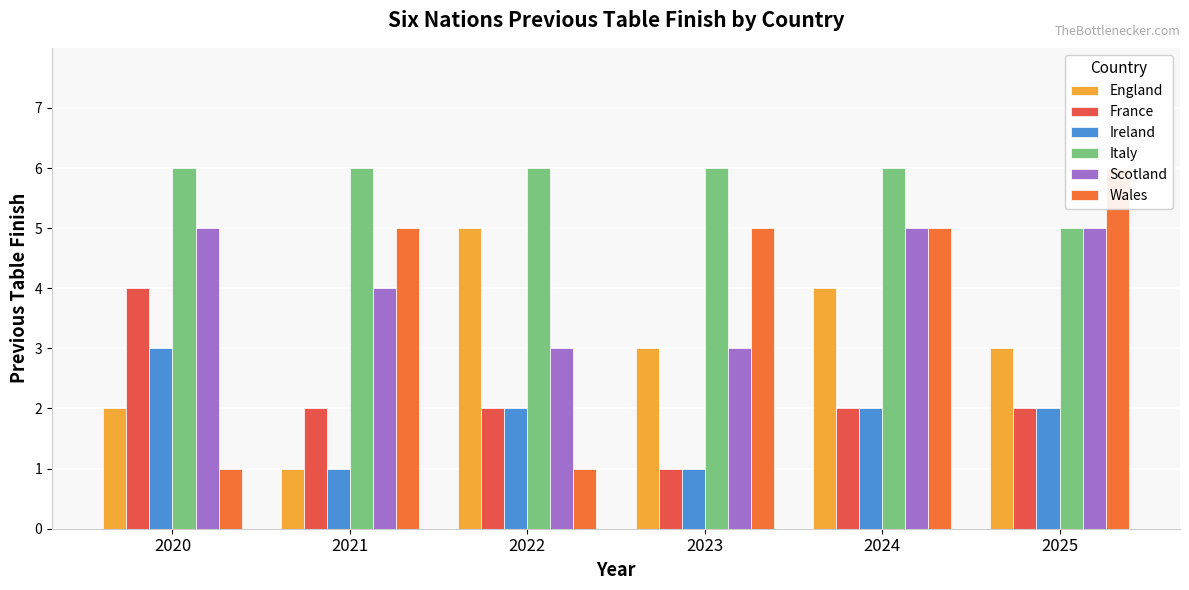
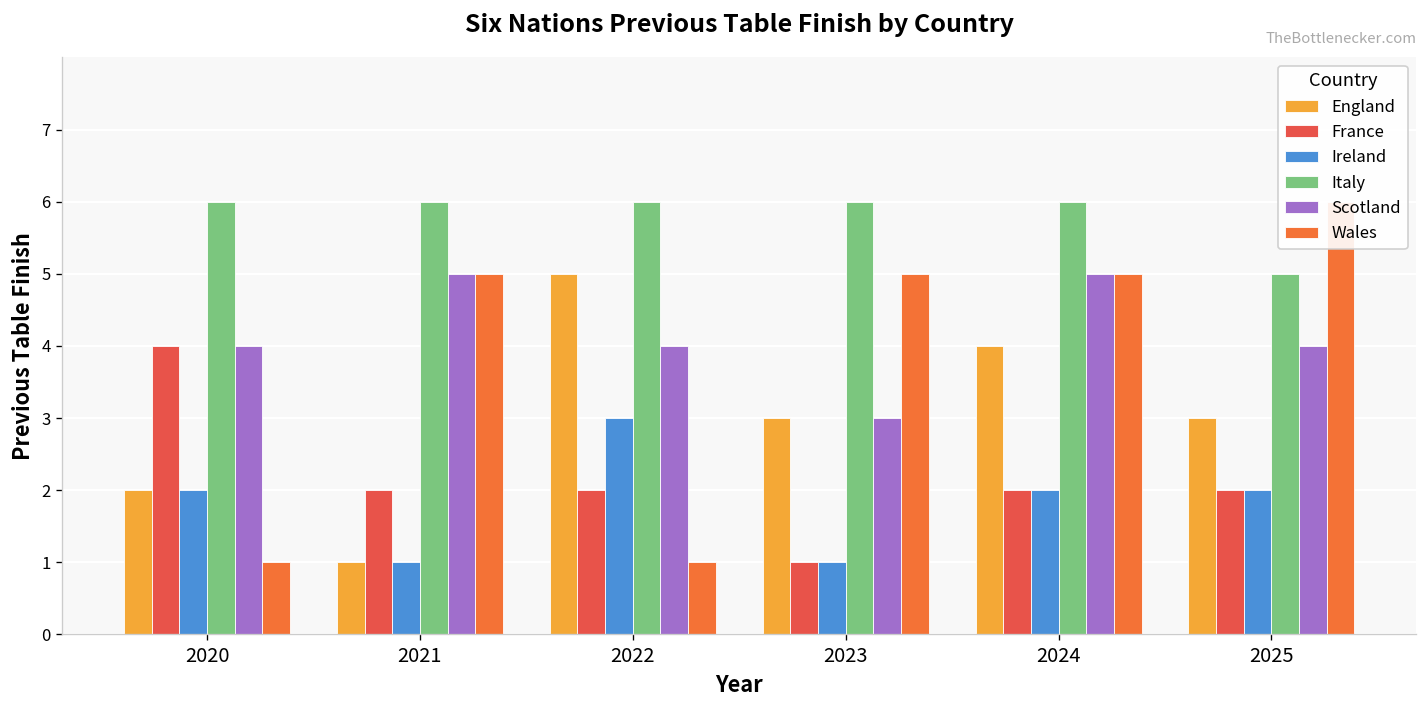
Ireland, 2020: 3 -> 2
Scotland, 2020: 5 -> 4
Scotland, 2021: 4 -> 5
Ireland, 2022: 2 -> 3
Scotland, 2022: 3 -> 4
Scotland, 2025: 5 -> 4
